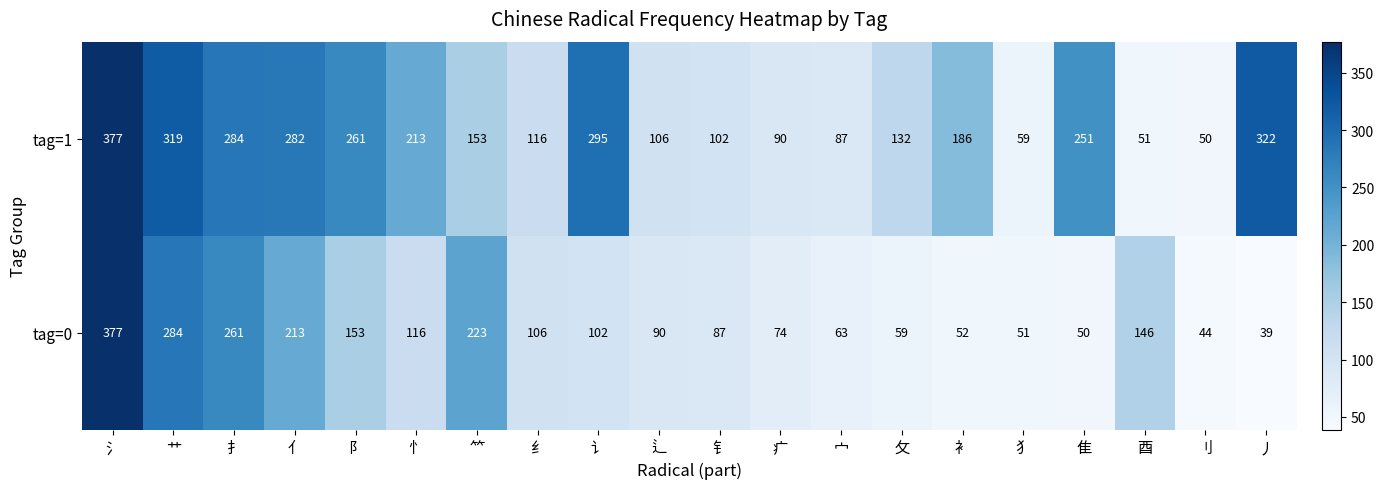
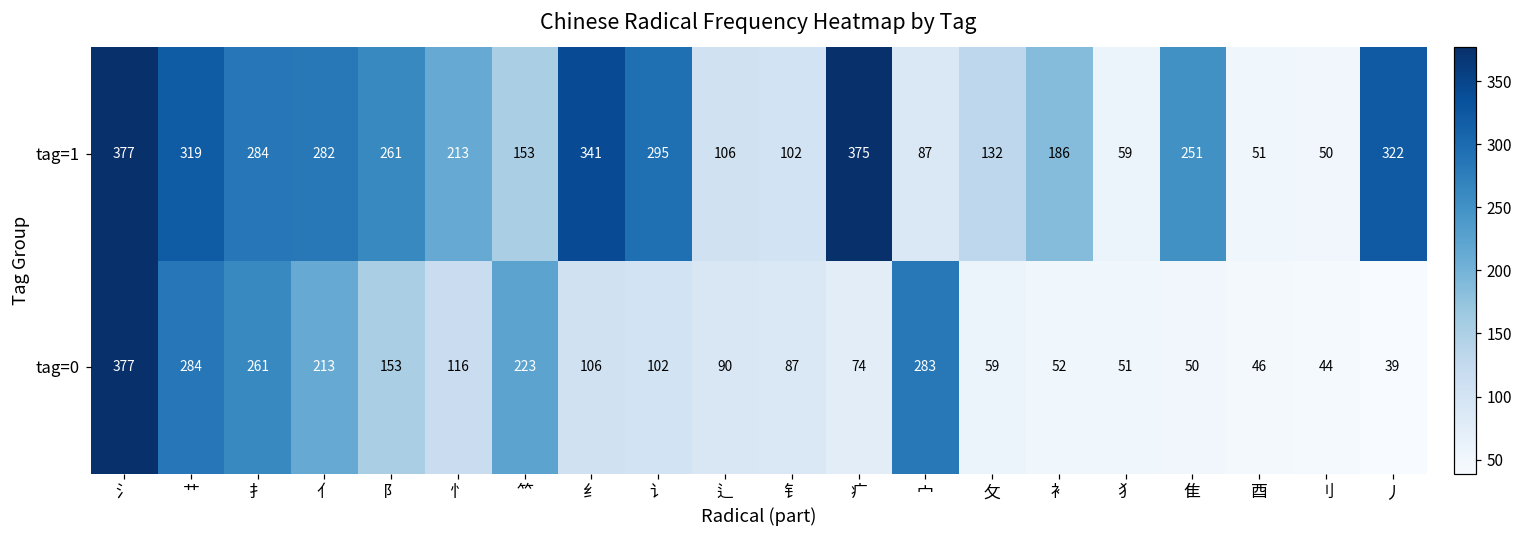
tag=1, 纟: 116 -> 341
tag=1, 疒: 90 -> 375
tag=0, 宀: 63 -> 283
tag=0, 酉: 146 -> 46
